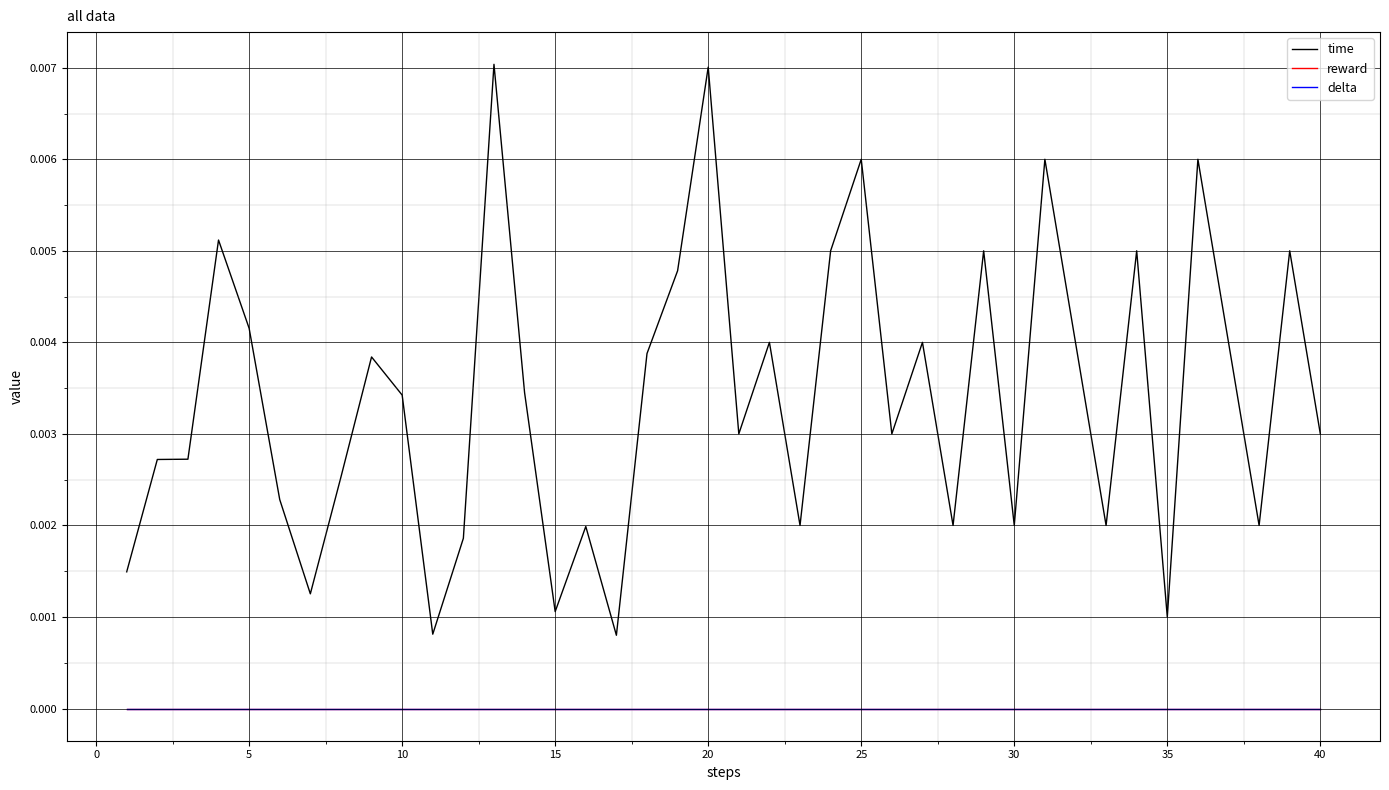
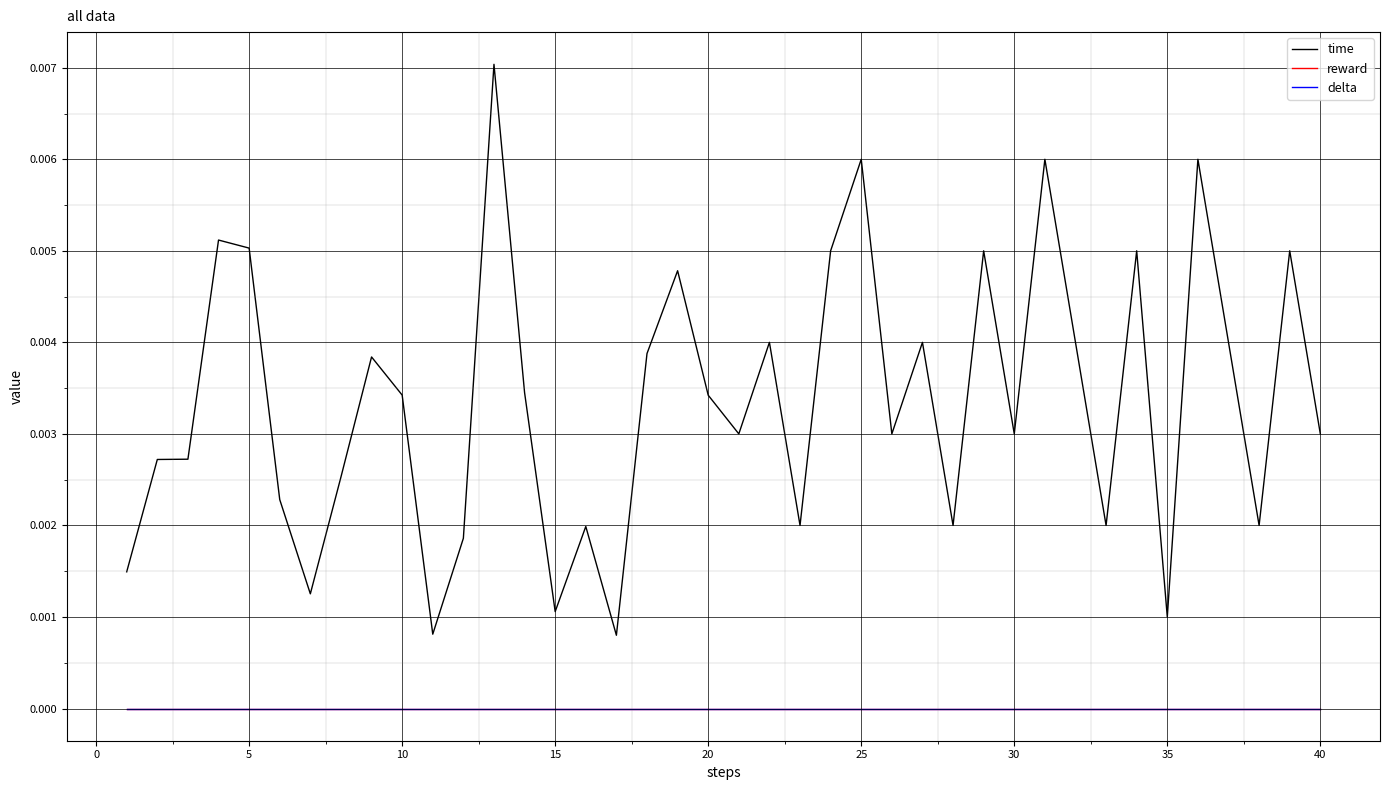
time, 5: 0.0042 -> 0.0050
time, 20: 0.0070 -> 0.0034
time, 30: 0.002 -> 0.003
